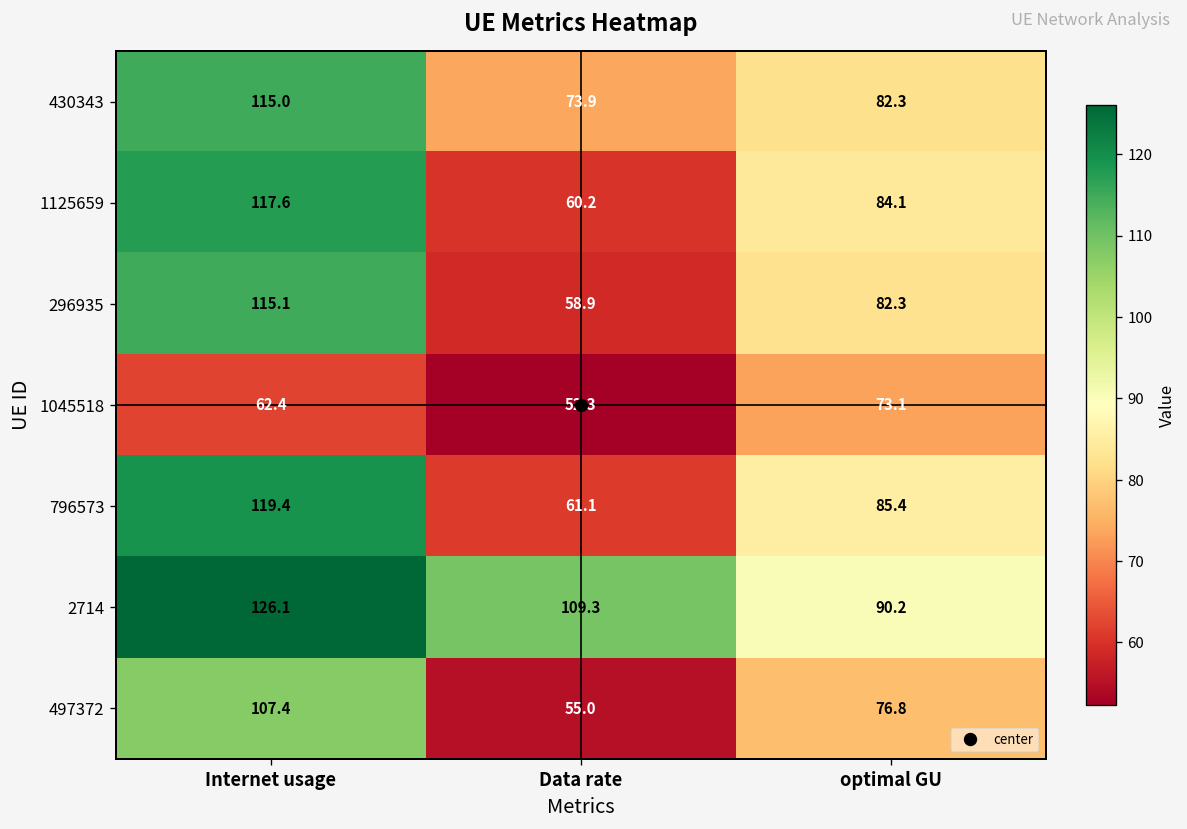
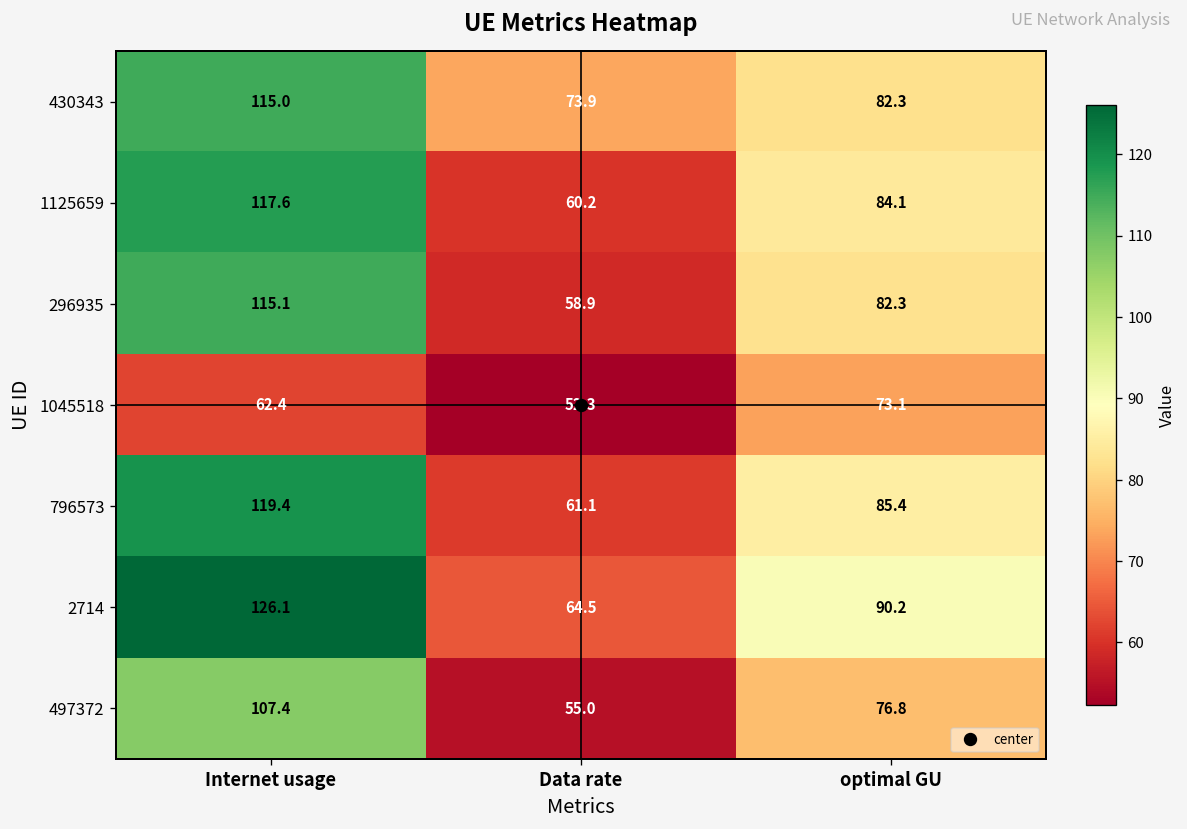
2714, Data rate: 109.3 -> 64.5
